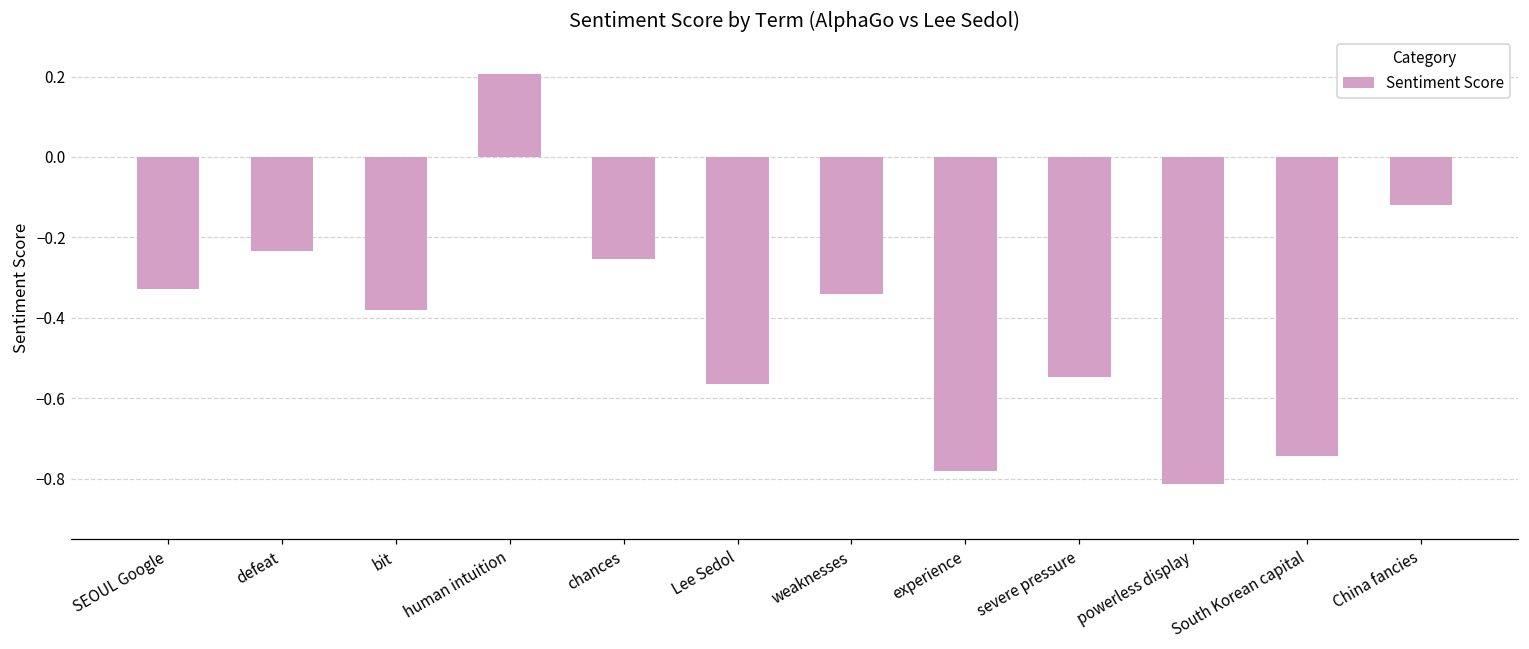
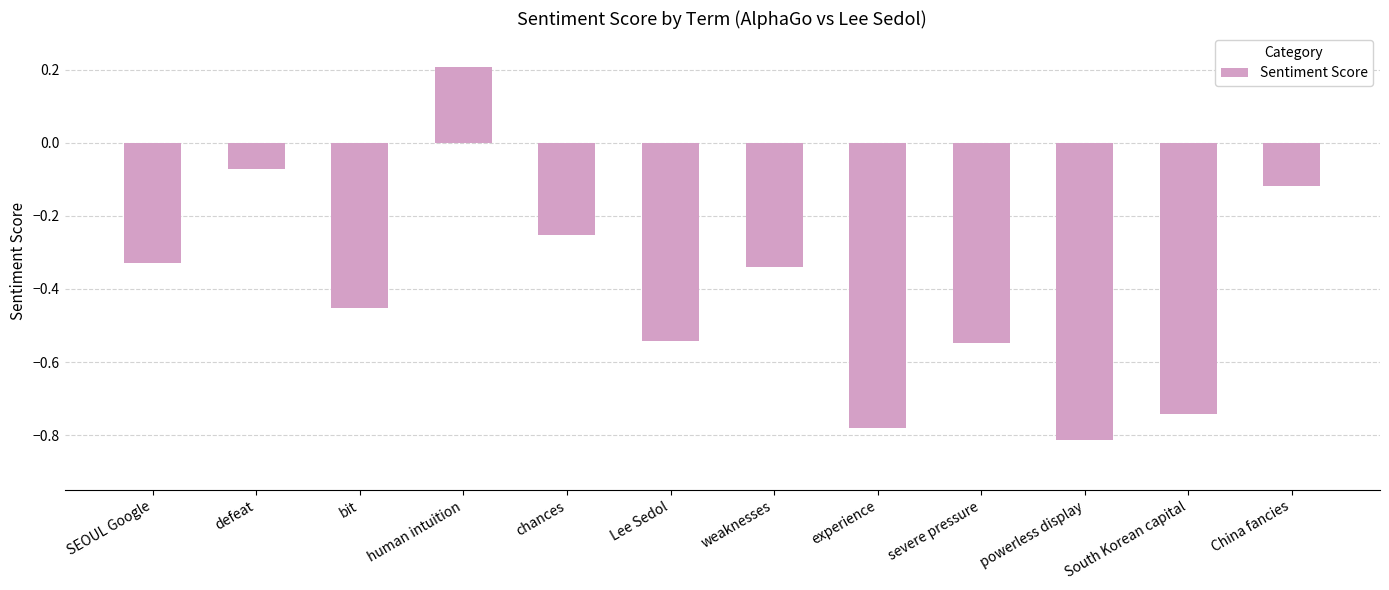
defeat: -0.23 -> -0.07
bit: -0.38 -> -0.45
Lee Sedol: -0.57 -> -0.54
